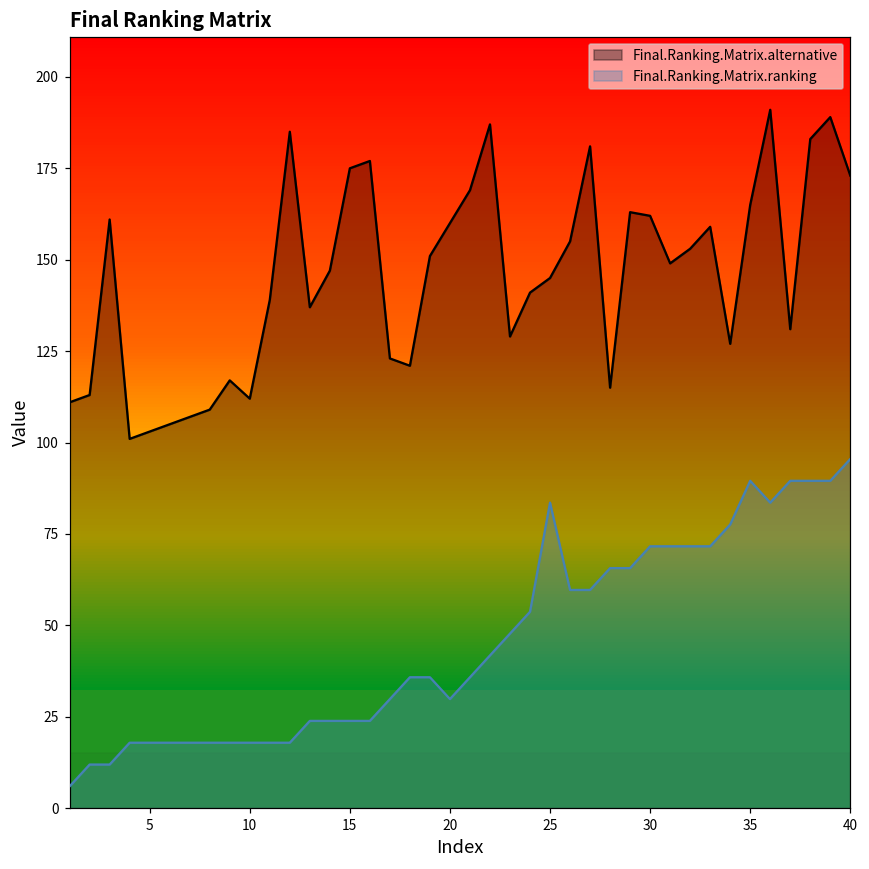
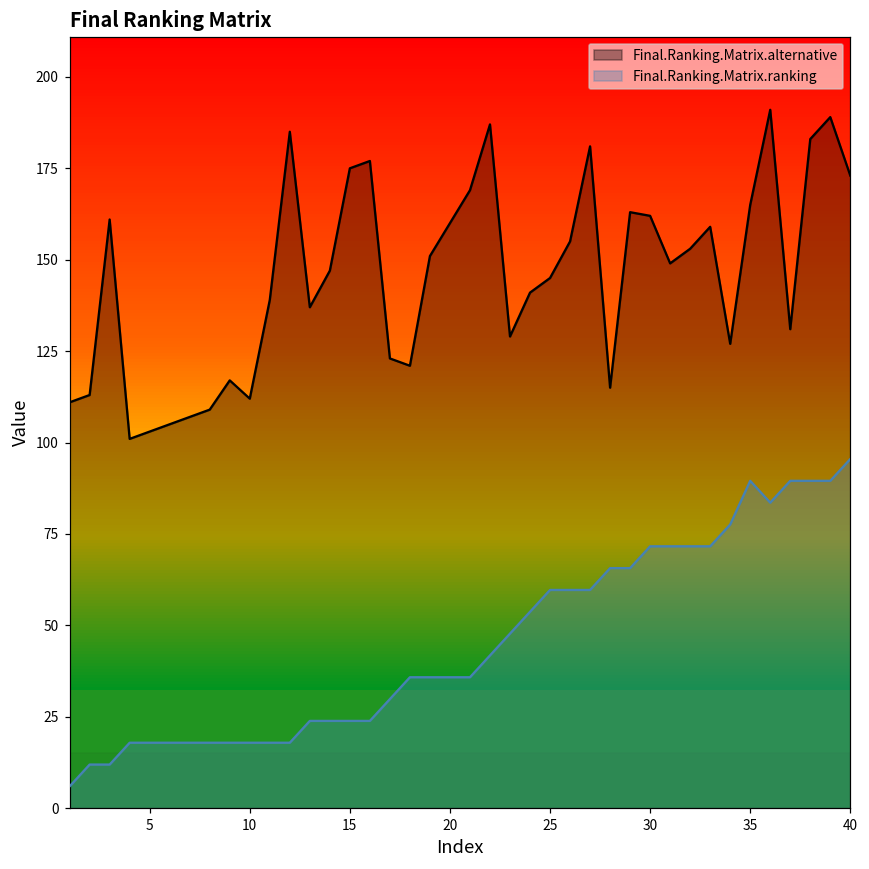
Final.Ranking.Matrix.ranking, 20: 30 -> 36
Final.Ranking.Matrix.ranking, 25: 84 -> 60
